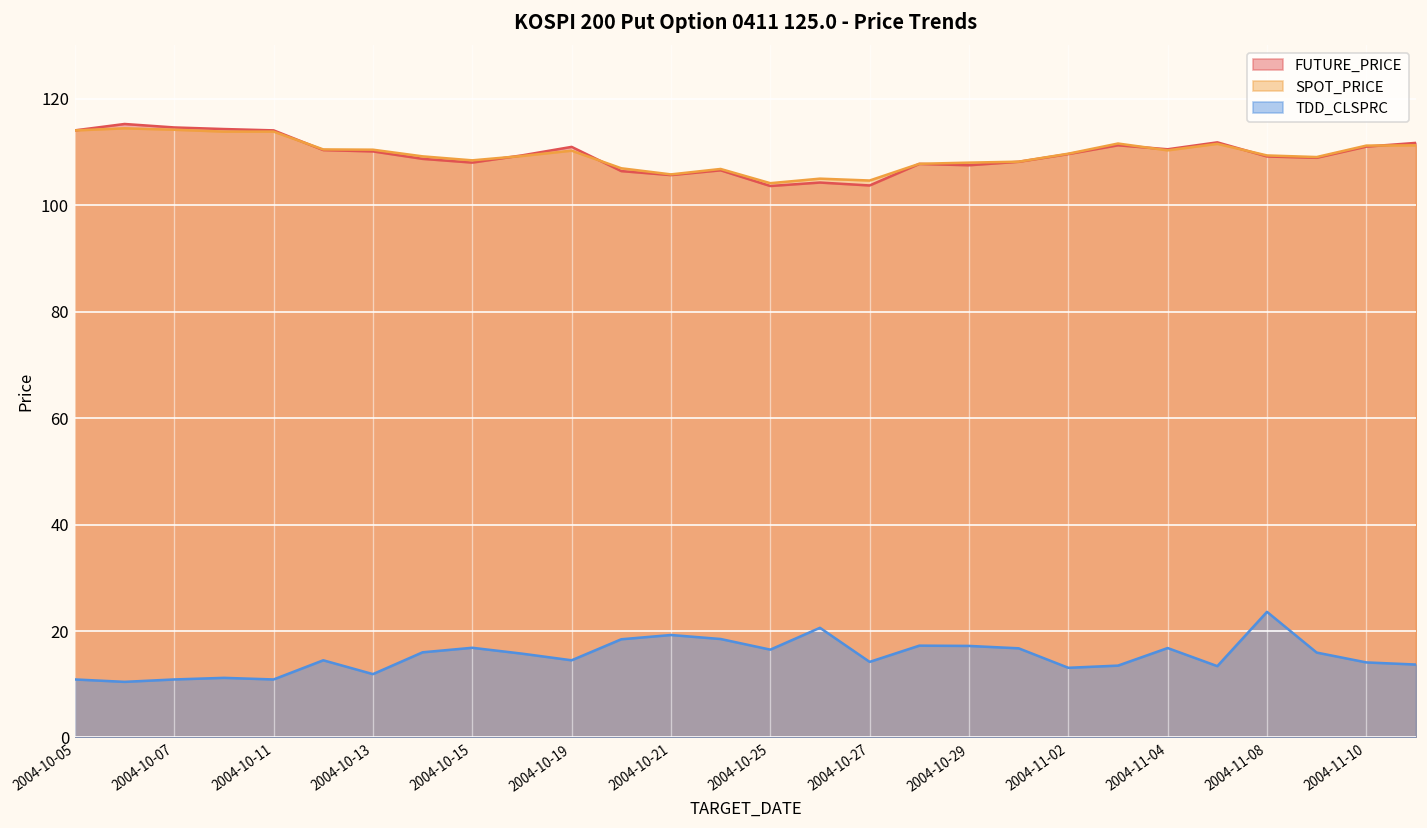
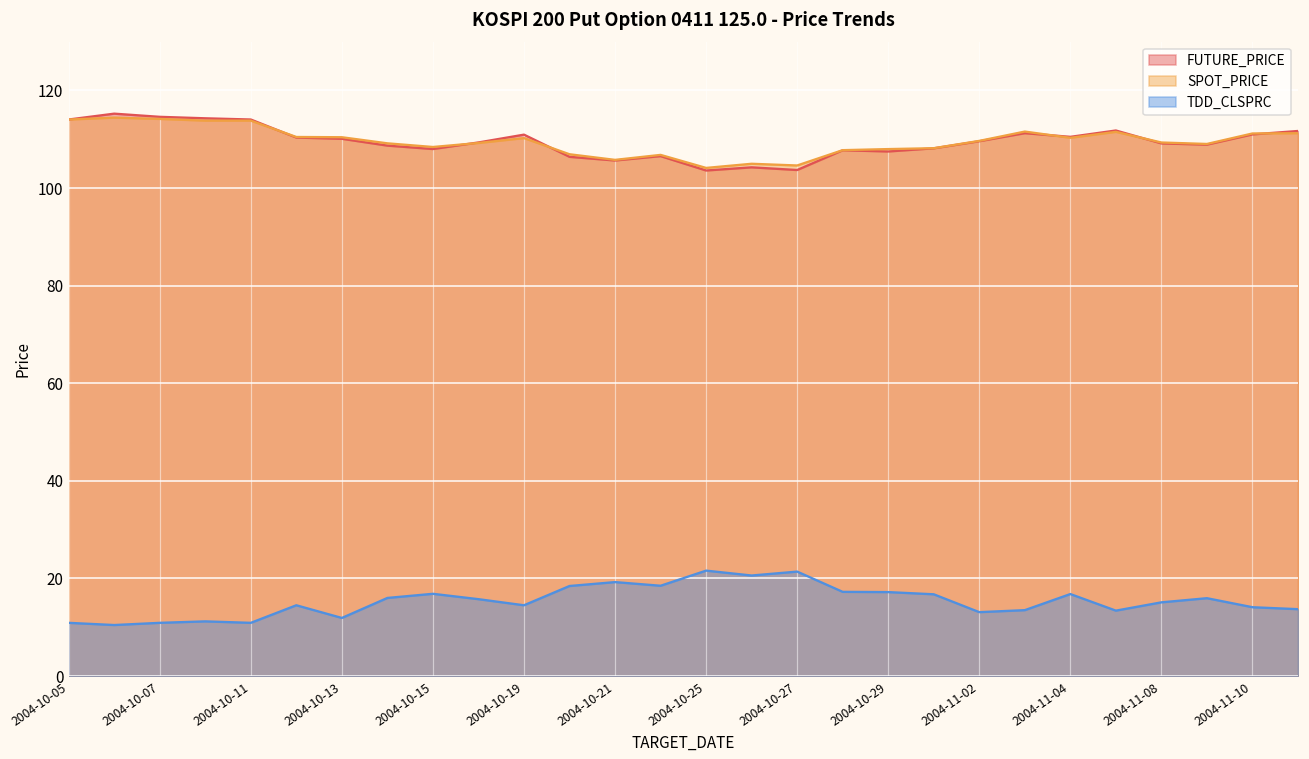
TDD_CLSPRC, 2004-10-25: 17 -> 22
TDD_CLSPRC, 2004-10-27: 14 -> 21
TDD_CLSPRC, 2004-11-08: 24 -> 15
